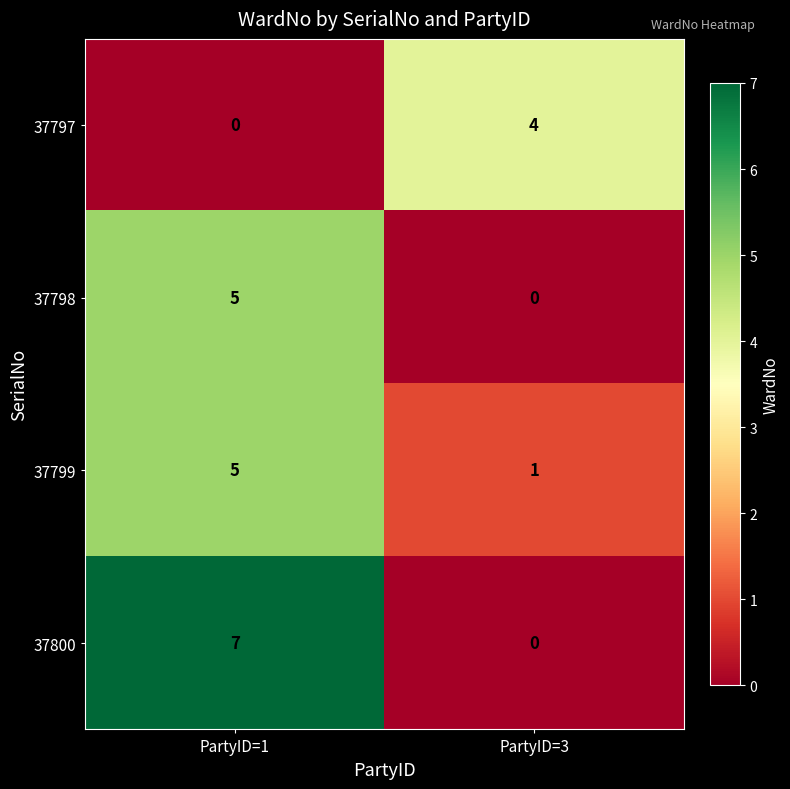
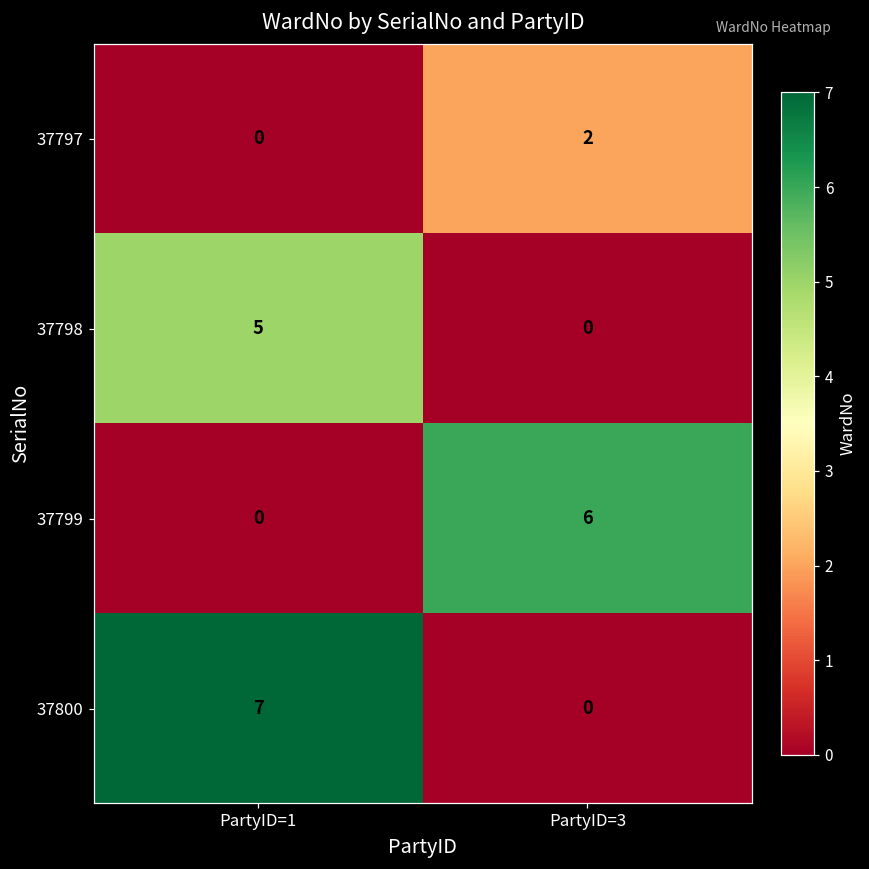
37797, PartyID=3: 4 -> 2
37799, PartyID=1: 5 -> 0
37799, PartyID=3: 1 -> 6
